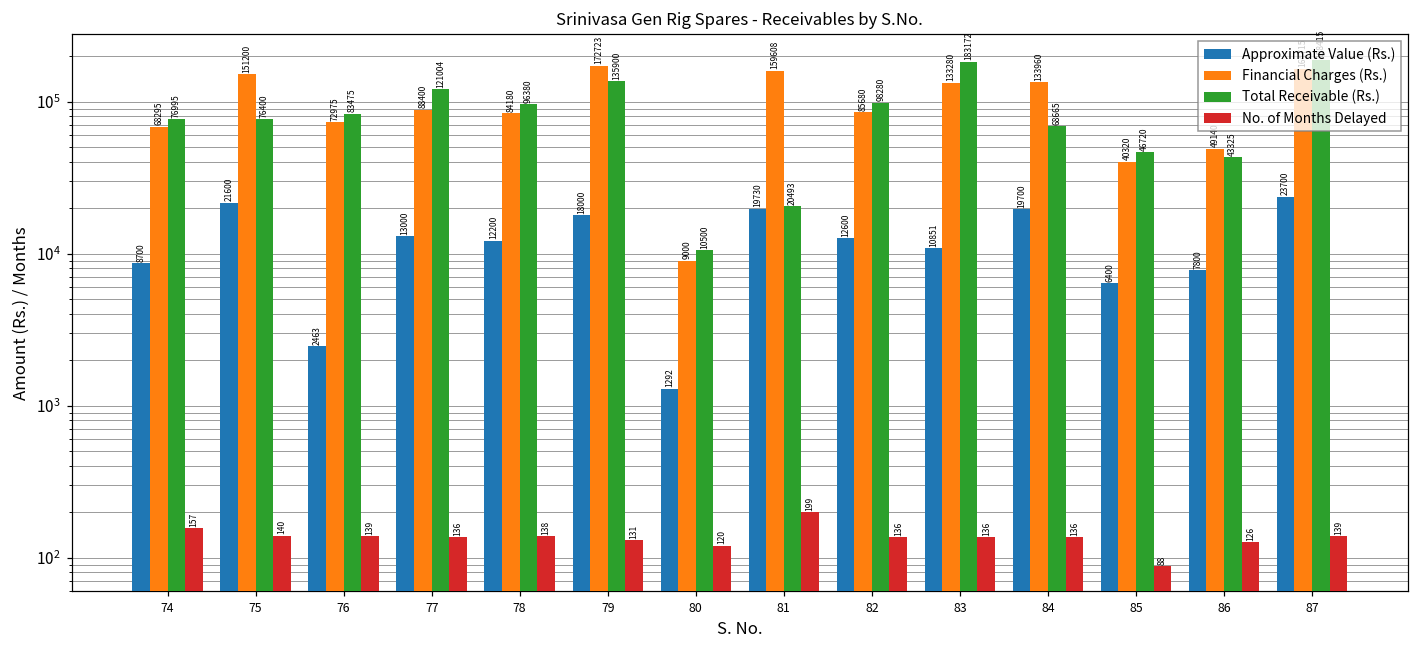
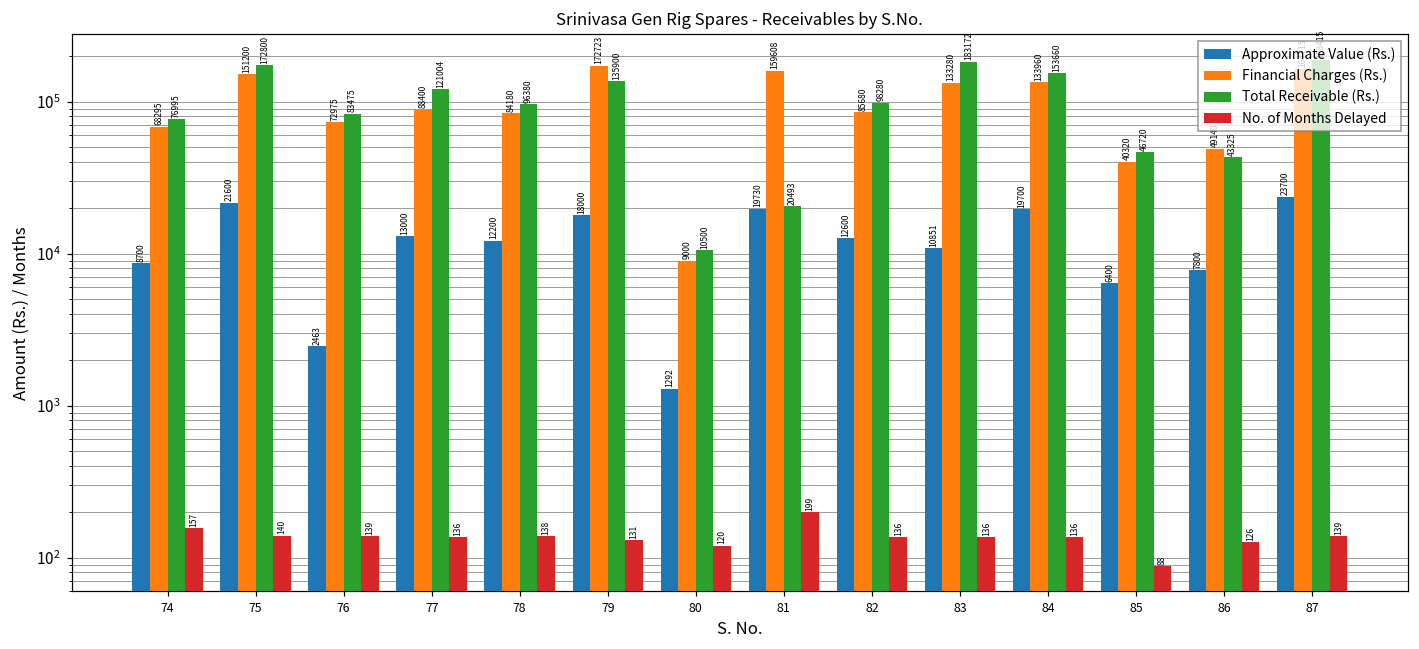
Total Receivable (Rs.), 75: 76400 -> 172800
Total Receivable (Rs.), 84: 68665 -> 153660
